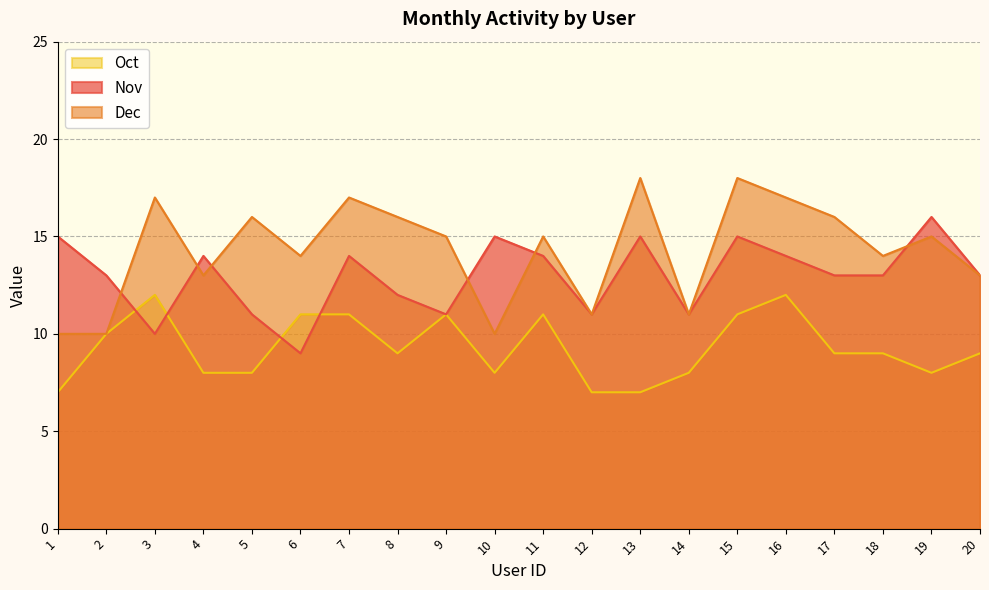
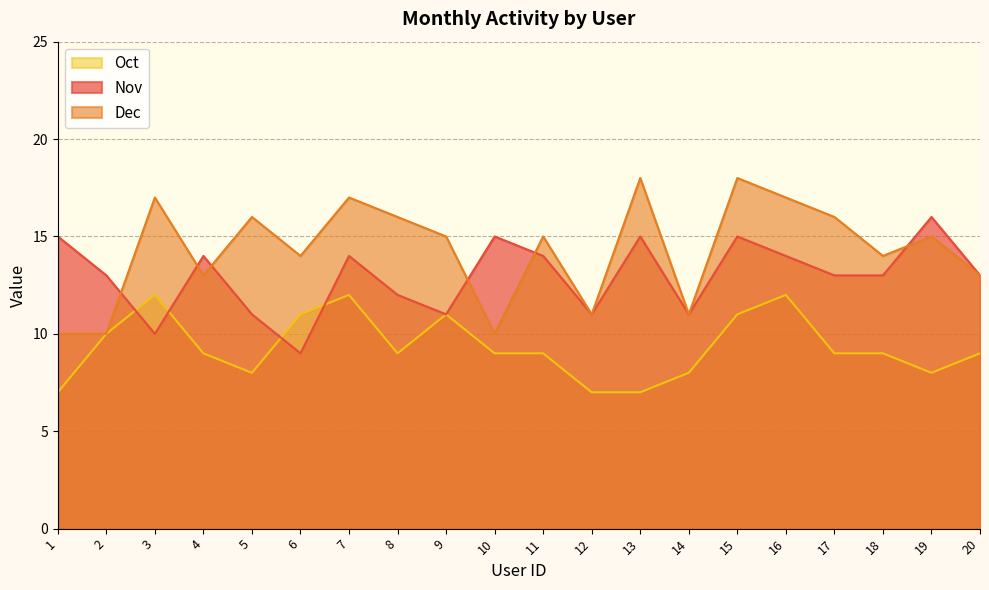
Oct, 4: 8 -> 9
Oct, 7: 11 -> 12
Oct, 10: 8 -> 9
Oct, 11: 11 -> 9
